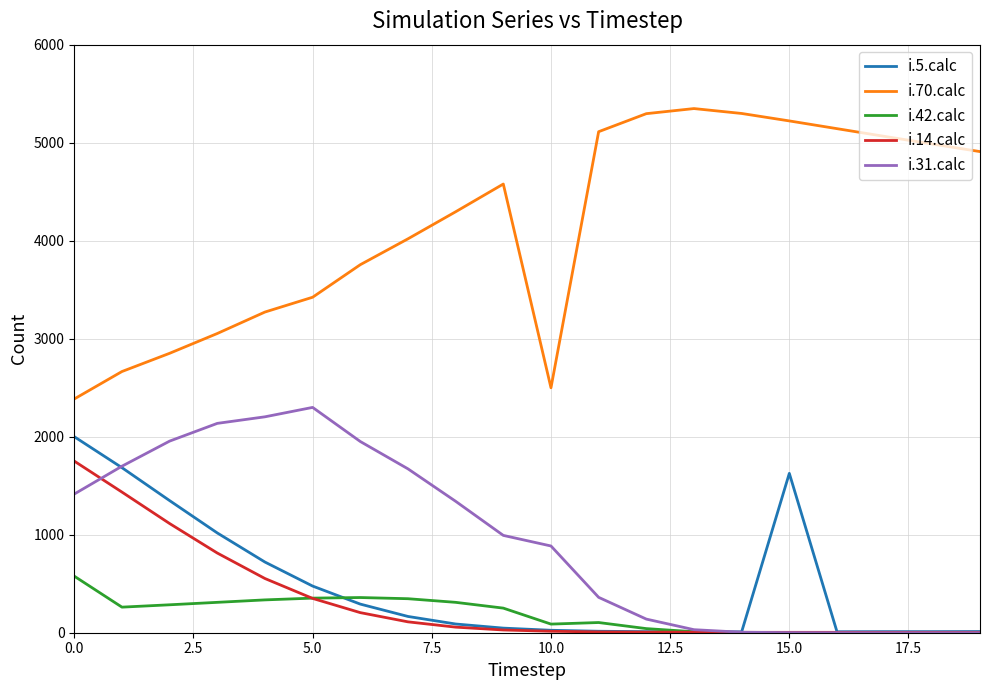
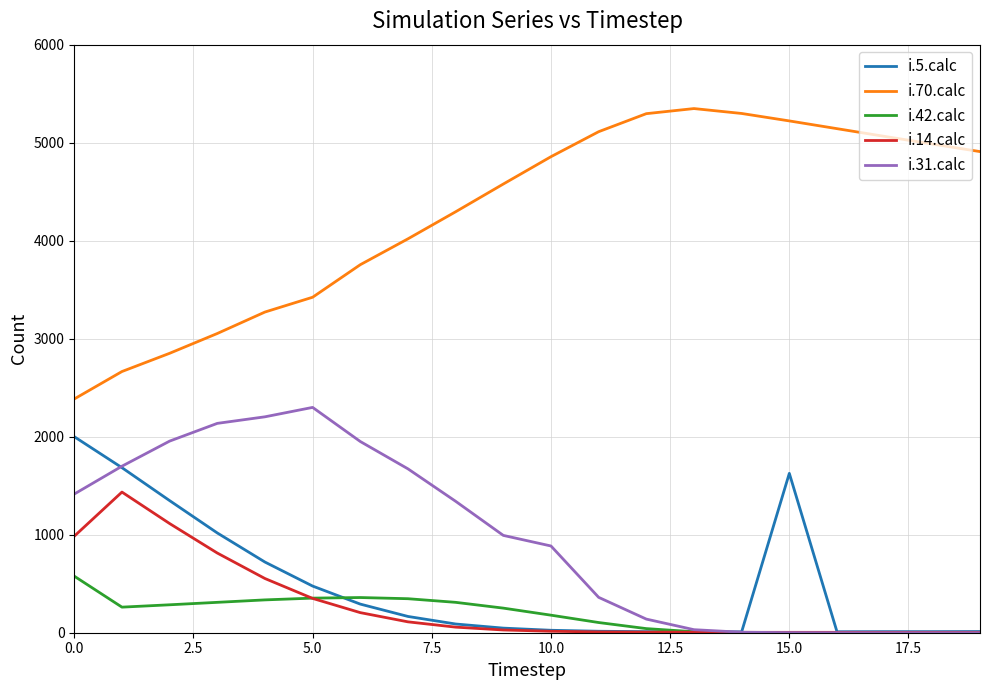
i.14.calc, 0.0: 1800 -> 1000
i.70.calc, 10.0: 2500 -> 4900
i.42.calc, 10.0: 100 -> 200
